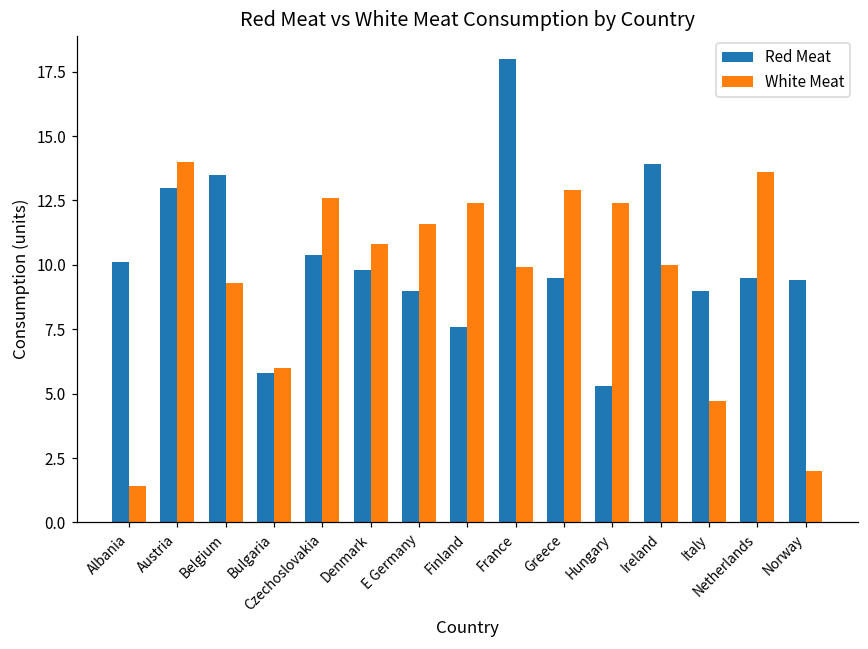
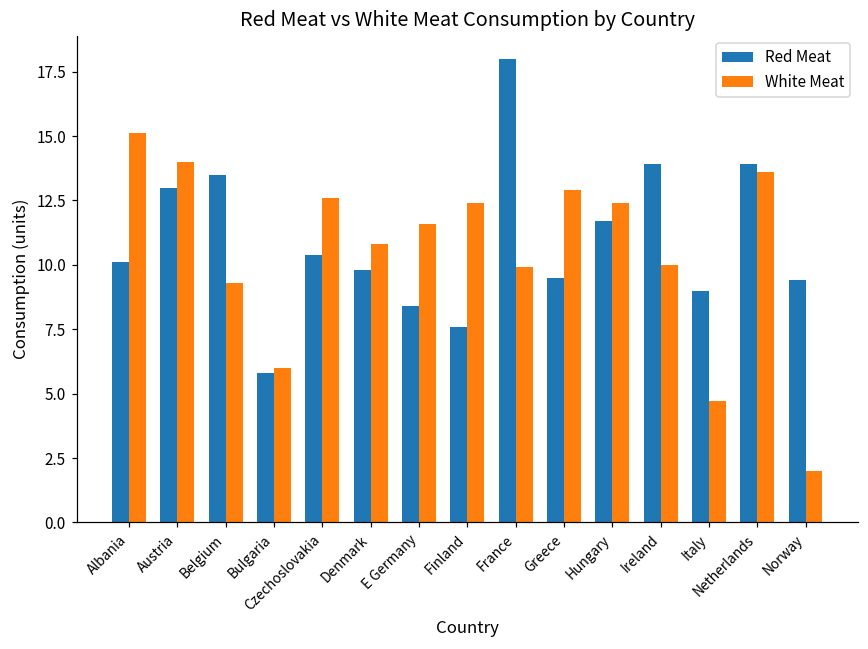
White Meat, Albania: 1.4 -> 15.1
Red Meat, E Germany: 9.0 -> 8.4
Red Meat, Hungary: 5.3 -> 11.7
Red Meat, Netherlands: 9.5 -> 13.9
